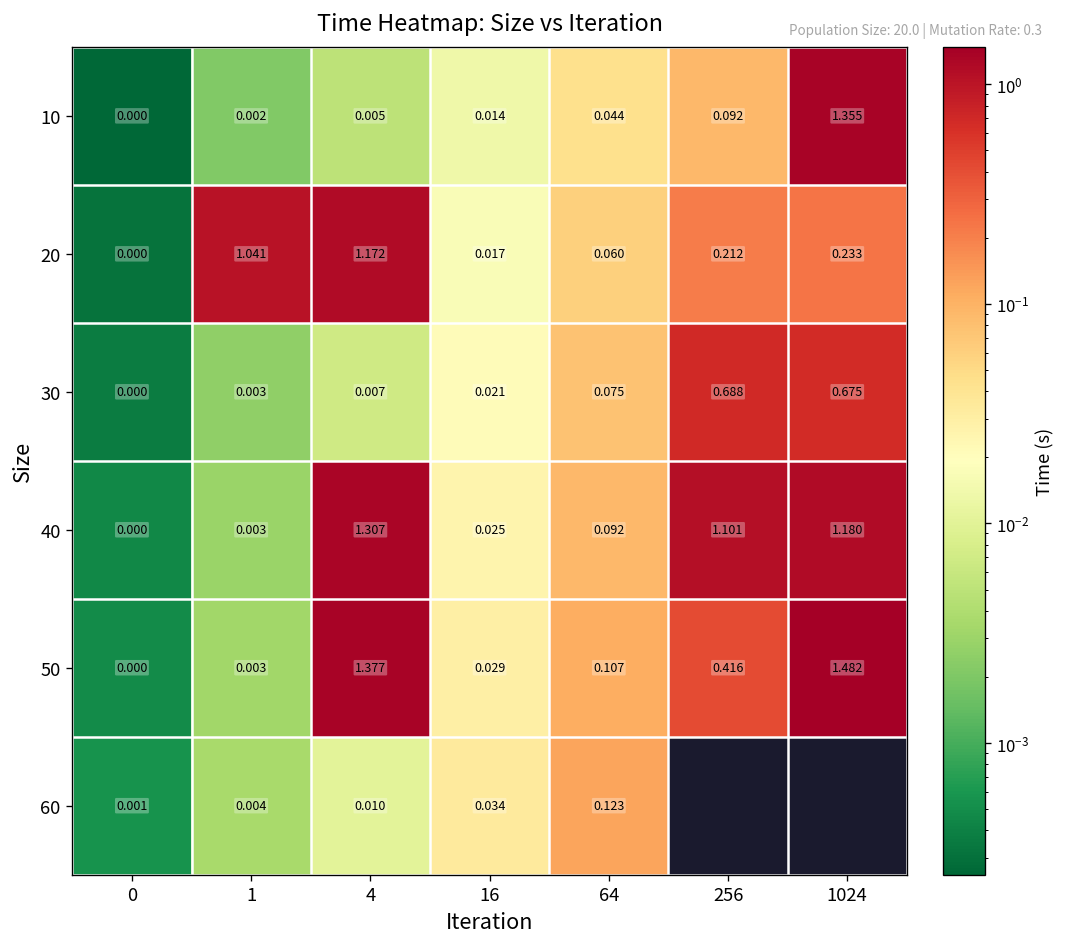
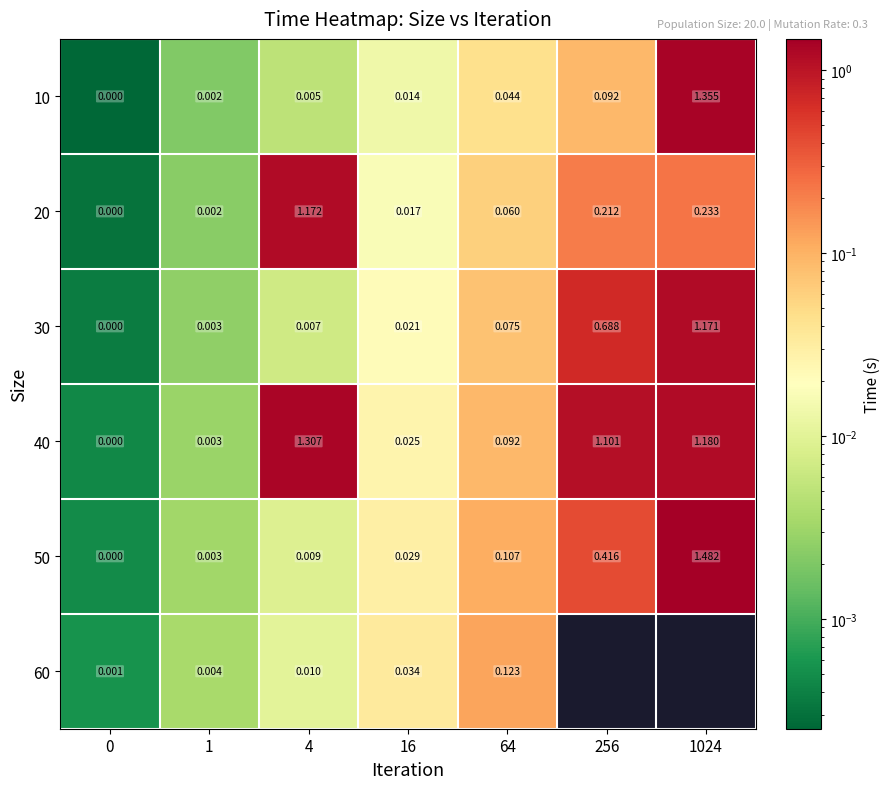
20, 1: 1.041 -> 0.002
30, 1024: 0.675 -> 1.171
50, 4: 1.377 -> 0.009
